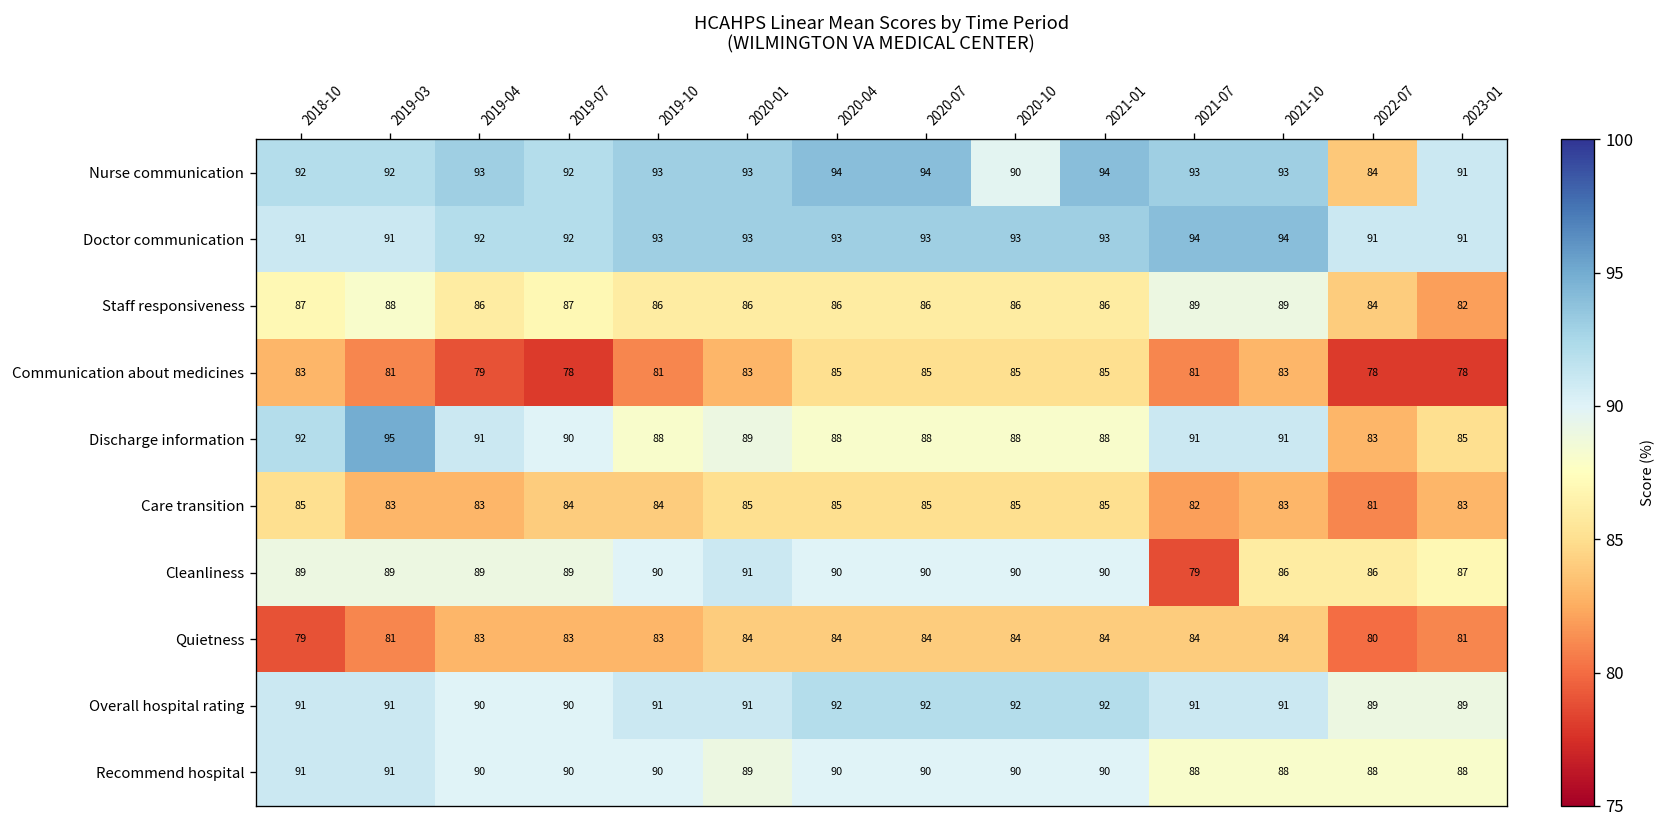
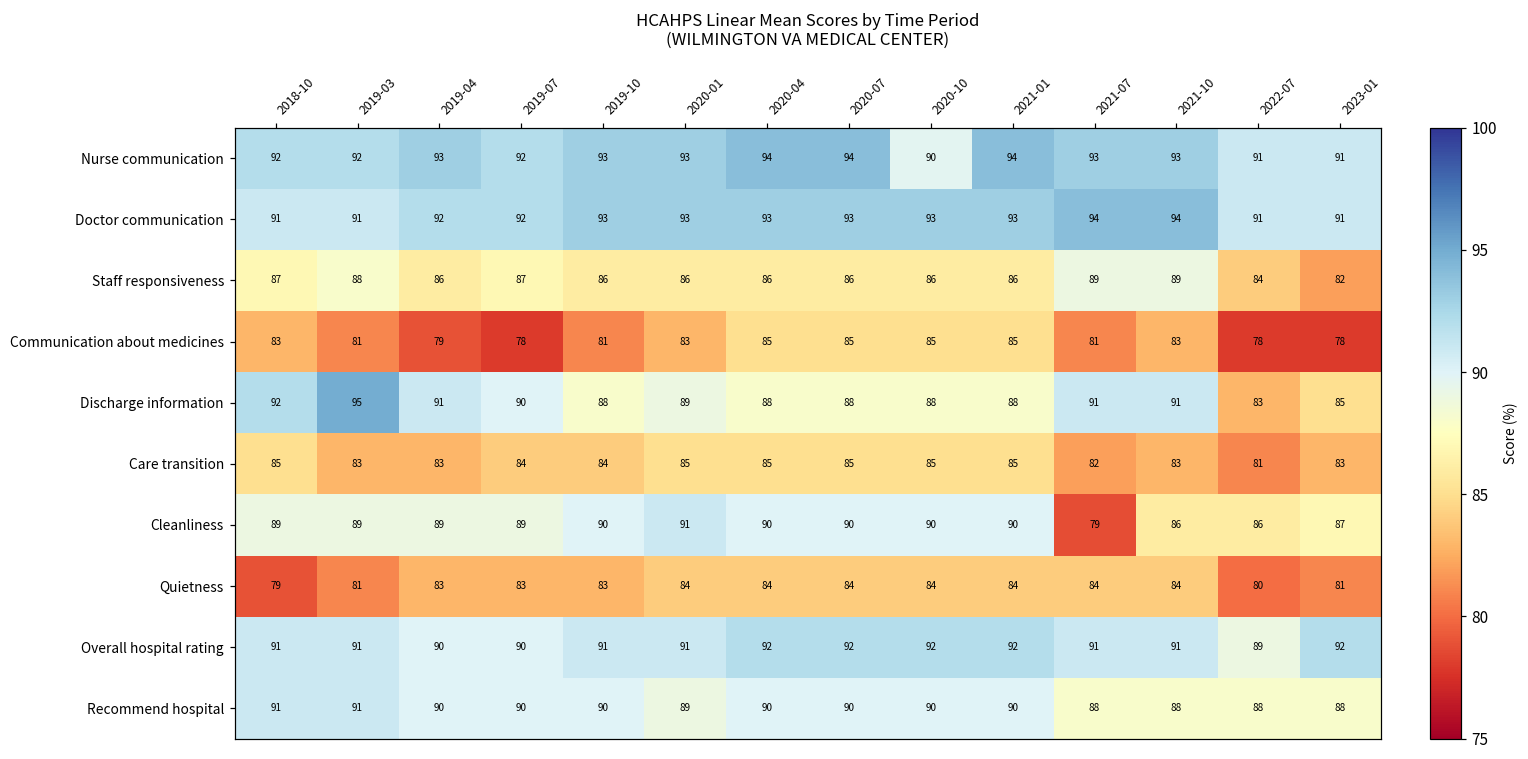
Nurse communication, 2022-07: 84 -> 91
Overall hospital rating, 2023-01: 89 -> 92
